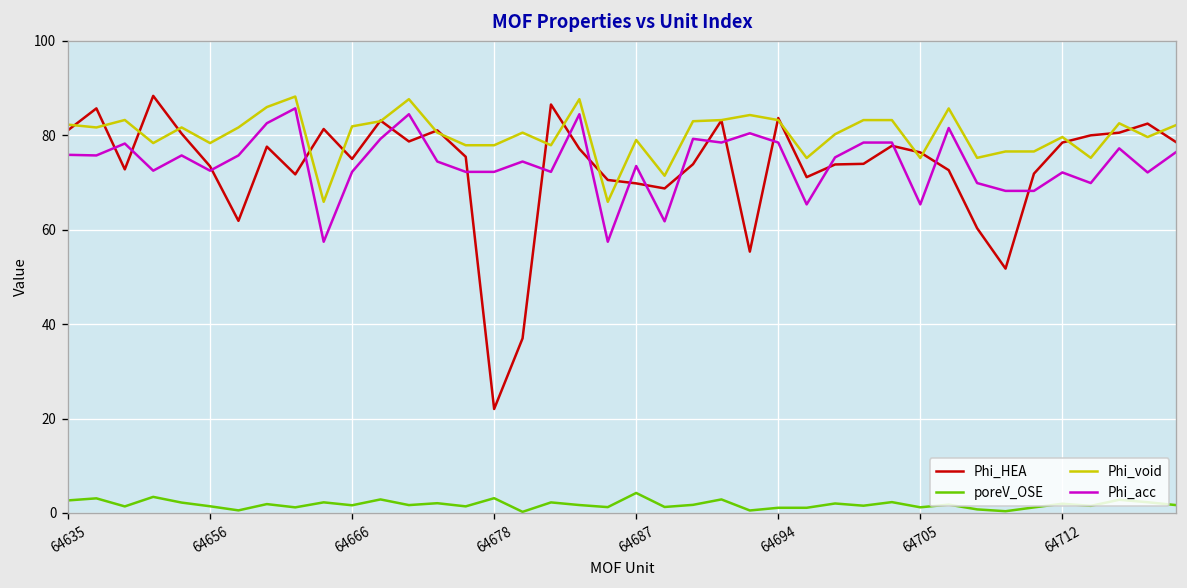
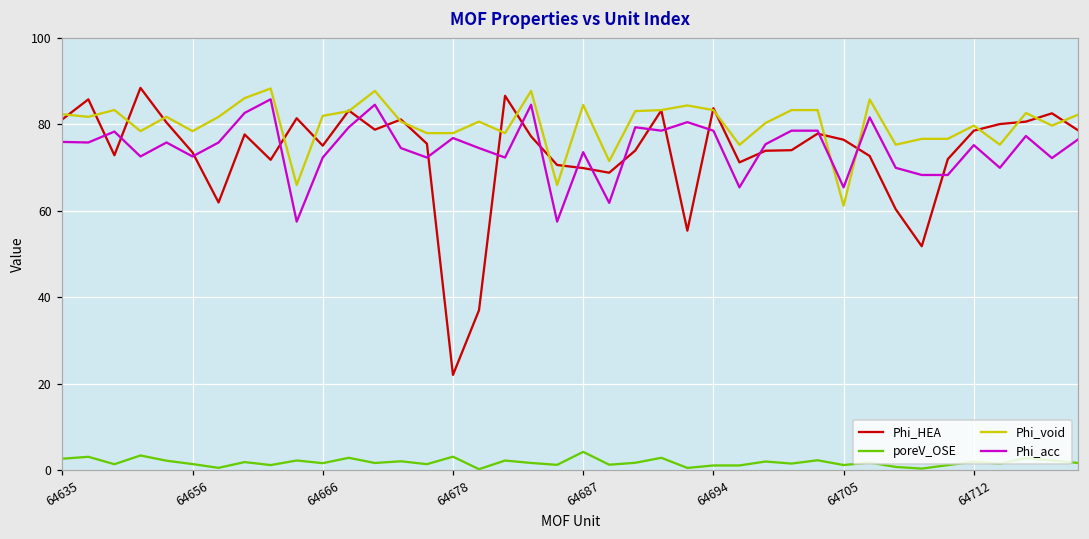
Phi_acc, 64678: 72 -> 77
Phi_void, 64687: 79 -> 84
Phi_void, 64705: 75 -> 61
Phi_acc, 64712: 72 -> 75
